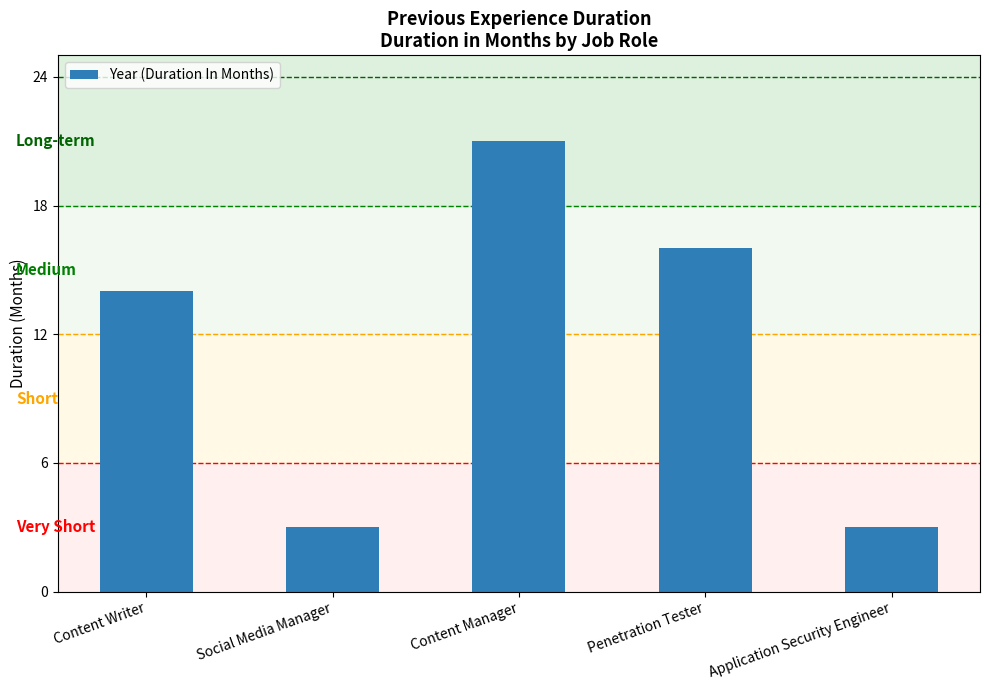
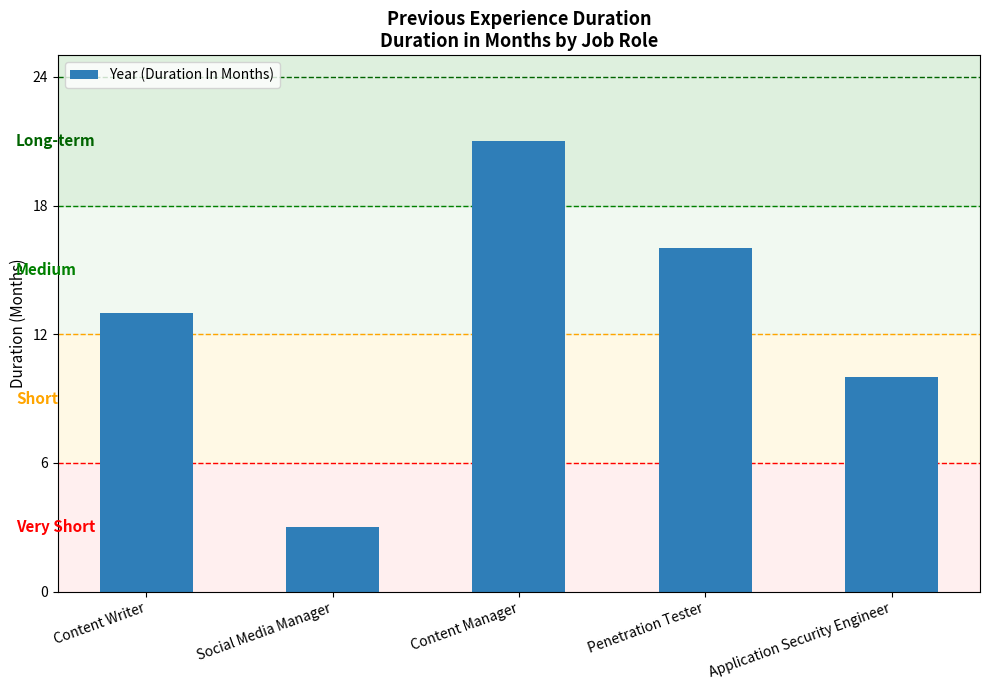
Content Writer: 14 -> 13
Application Security Engineer: 3 -> 10
